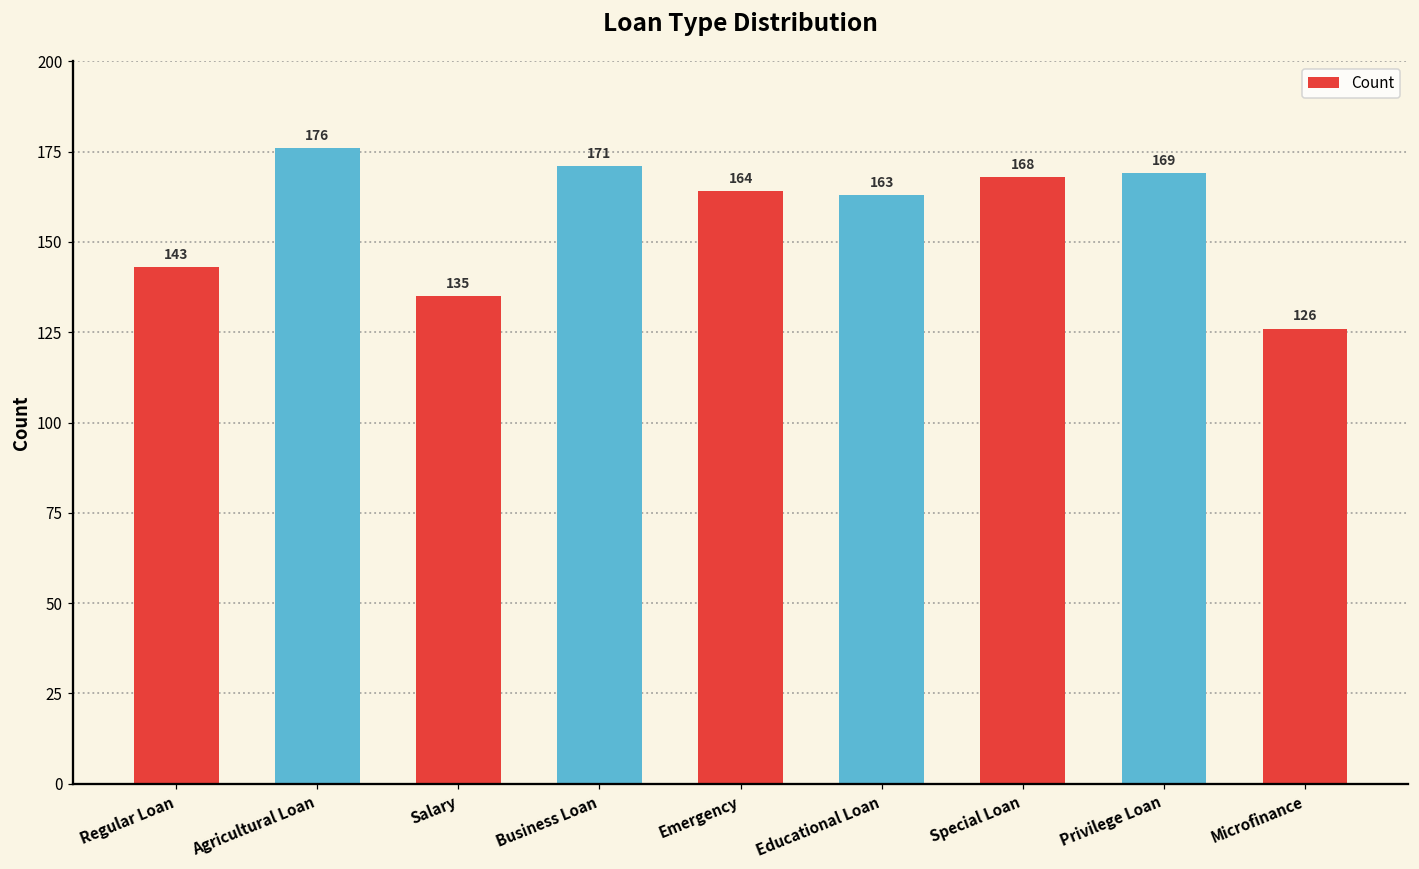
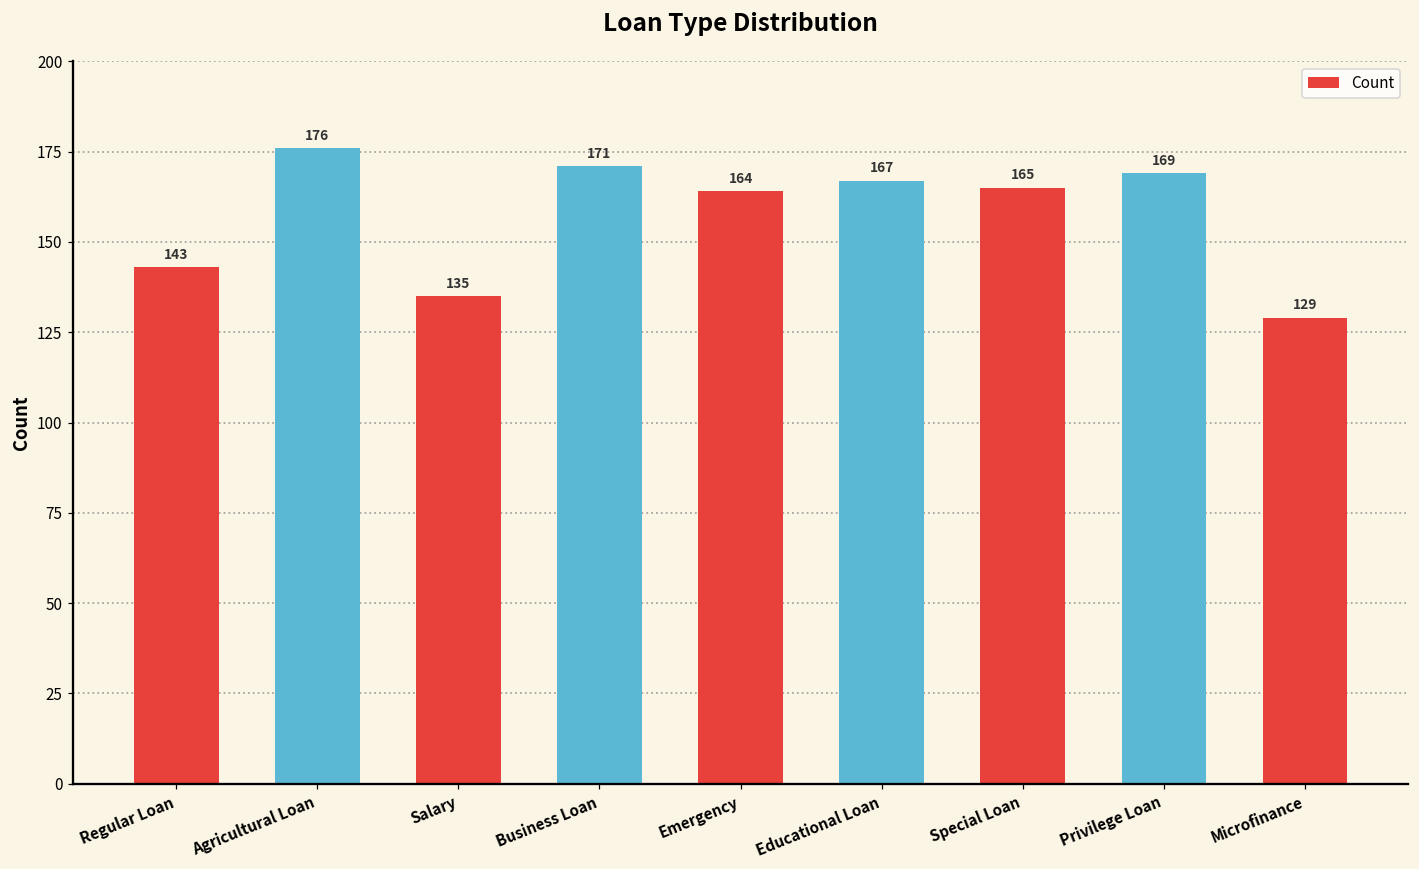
Educational Loan: 163 -> 167
Special Loan: 168 -> 165
Microfinance: 126 -> 129
